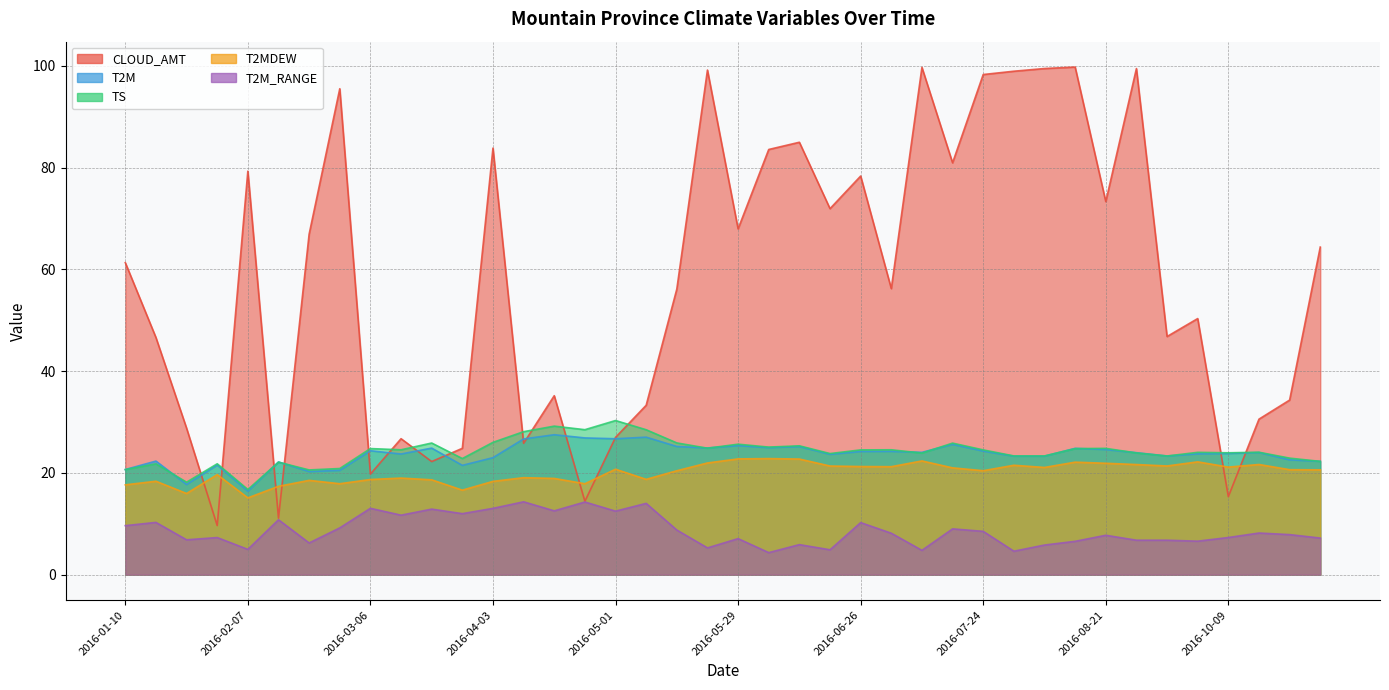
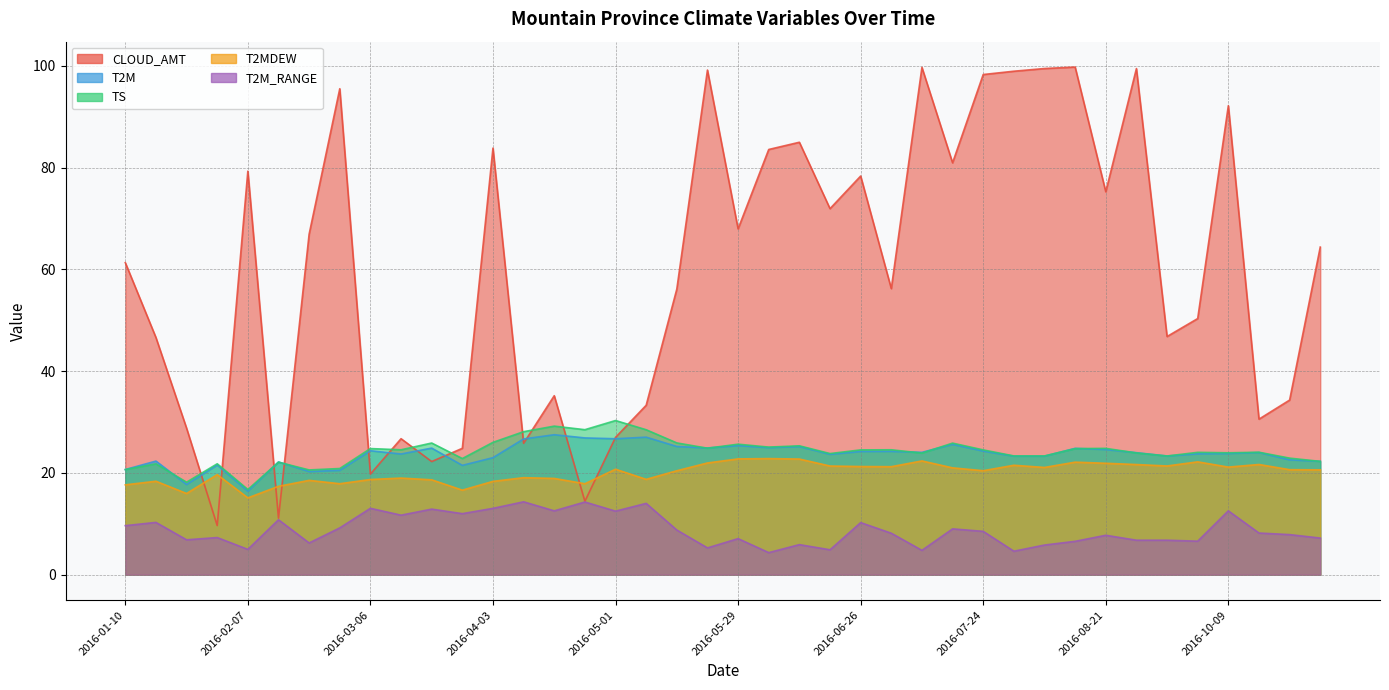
CLOUD_AMT, 2016-08-21: 73 -> 75
CLOUD_AMT, 2016-10-09: 15 -> 92
T2M_RANGE, 2016-10-09: 7 -> 13
